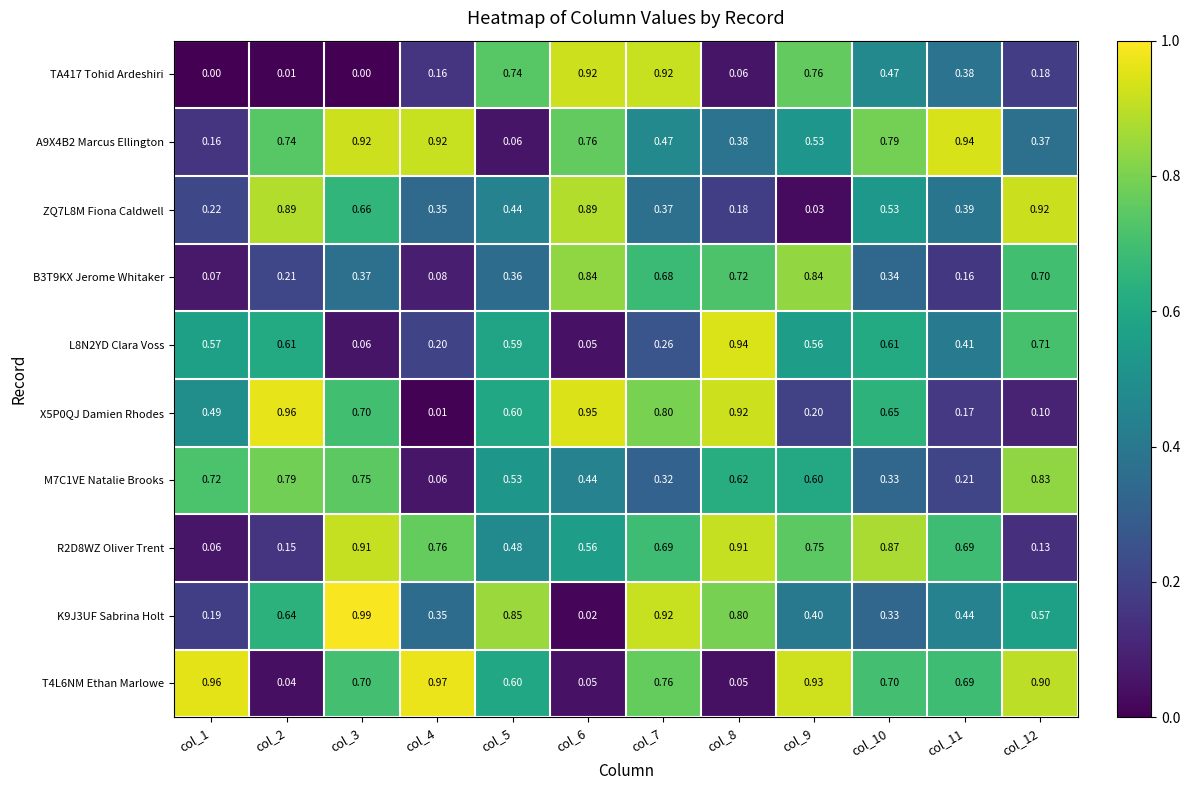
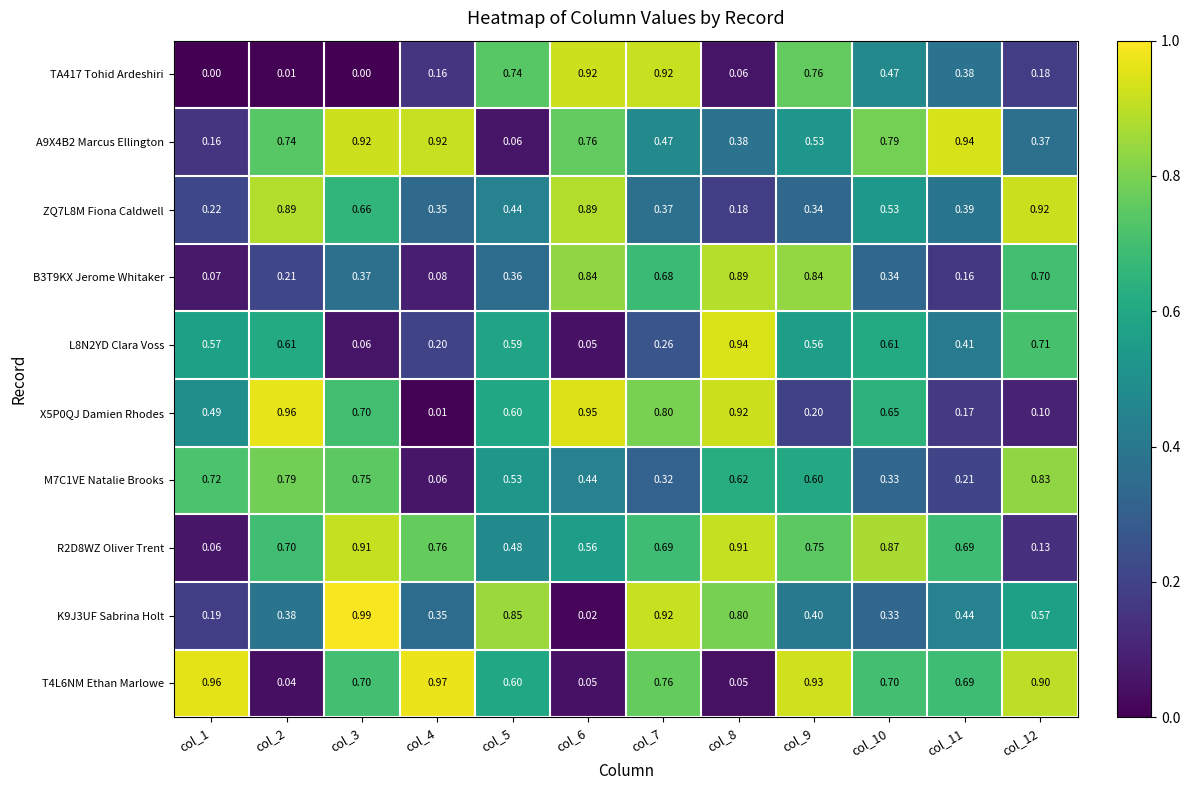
ZQ7L8M Fiona Caldwell, col_9: 0.03 -> 0.34
B3T9KX Jerome Whitaker, col_8: 0.72 -> 0.89
R2D8WZ Oliver Trent, col_2: 0.15 -> 0.70
K9J3UF Sabrina Holt, col_2: 0.64 -> 0.38
